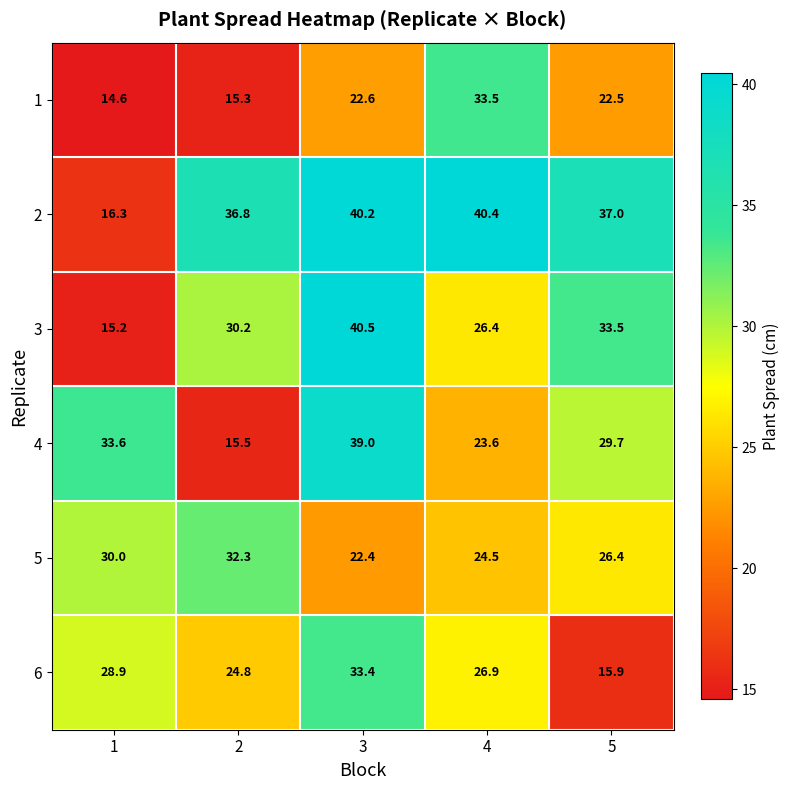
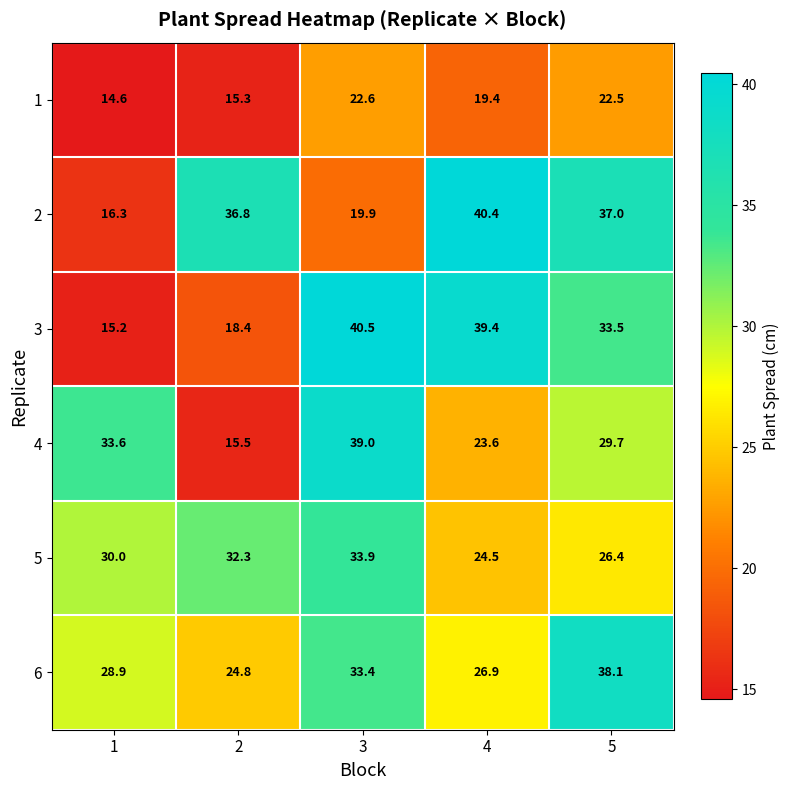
1, 4: 33.5 -> 19.4
2, 3: 40.2 -> 19.9
3, 2: 30.2 -> 18.4
3, 4: 26.4 -> 39.4
5, 3: 22.4 -> 33.9
6, 5: 15.9 -> 38.1
